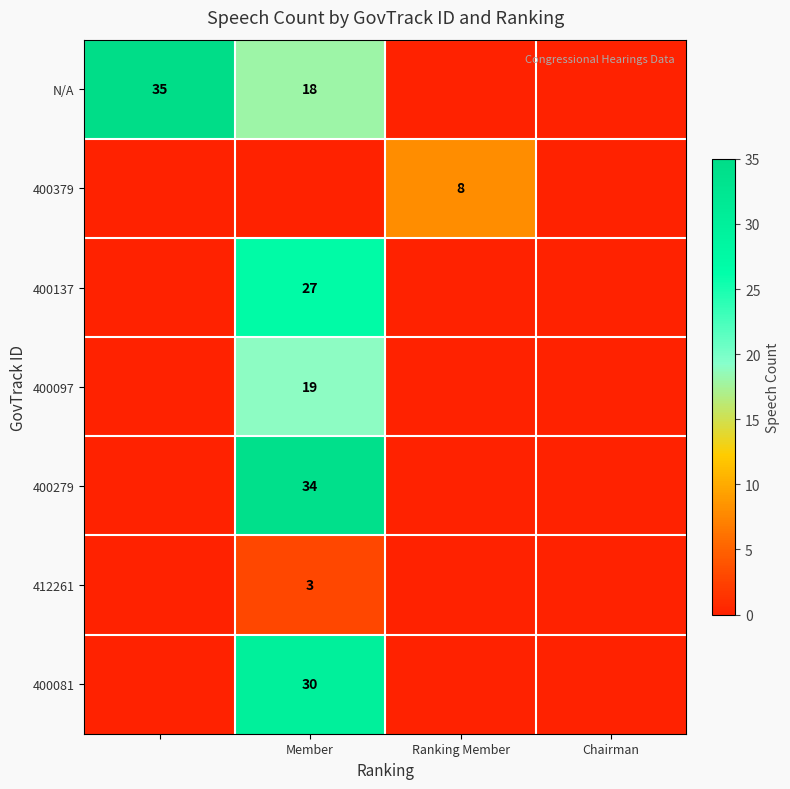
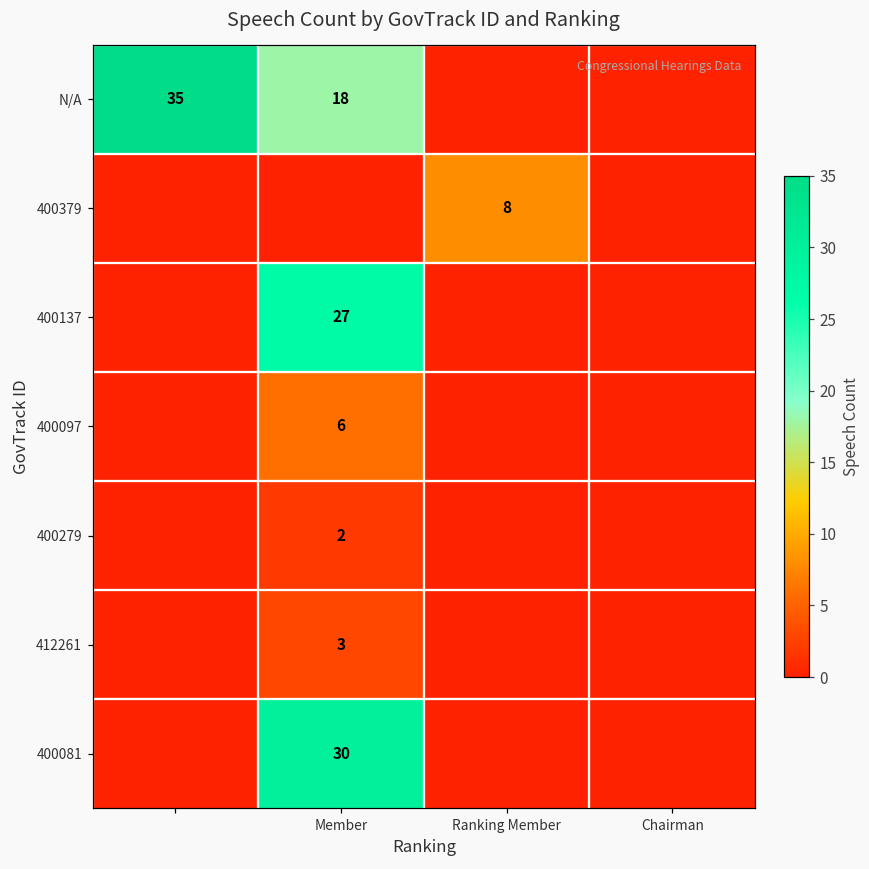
400097, Member: 19 -> 6
400279, Member: 34 -> 2
